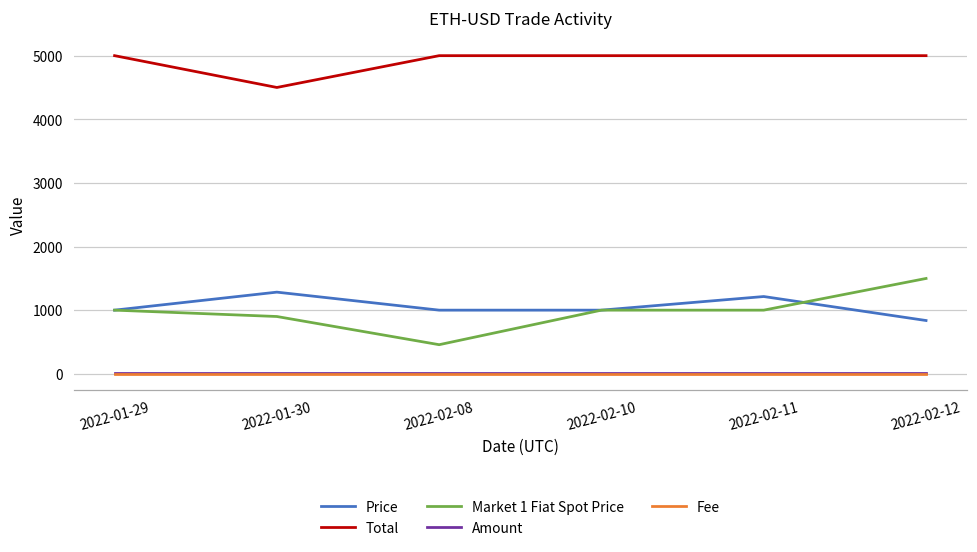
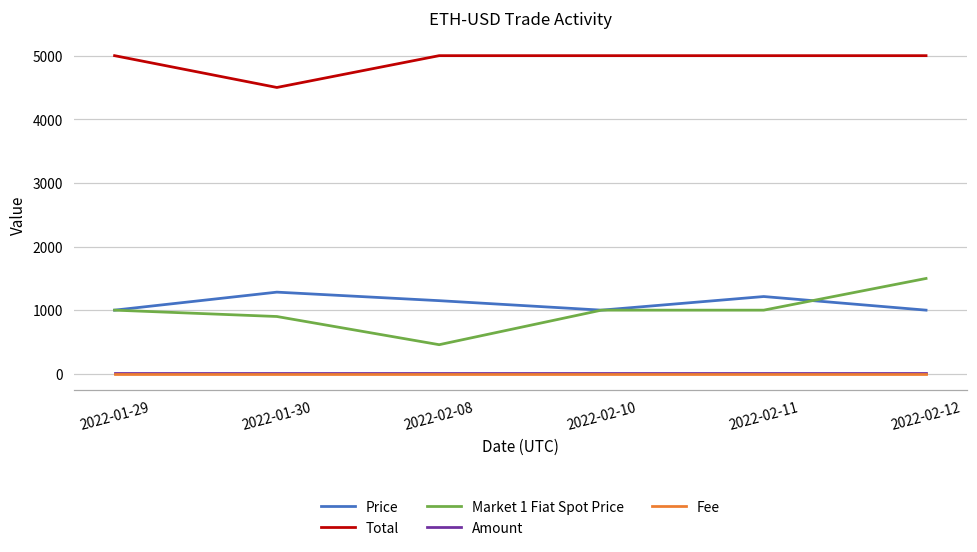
Price, 2022-02-08: 1000 -> 1100
Price, 2022-02-12: 800 -> 1000
